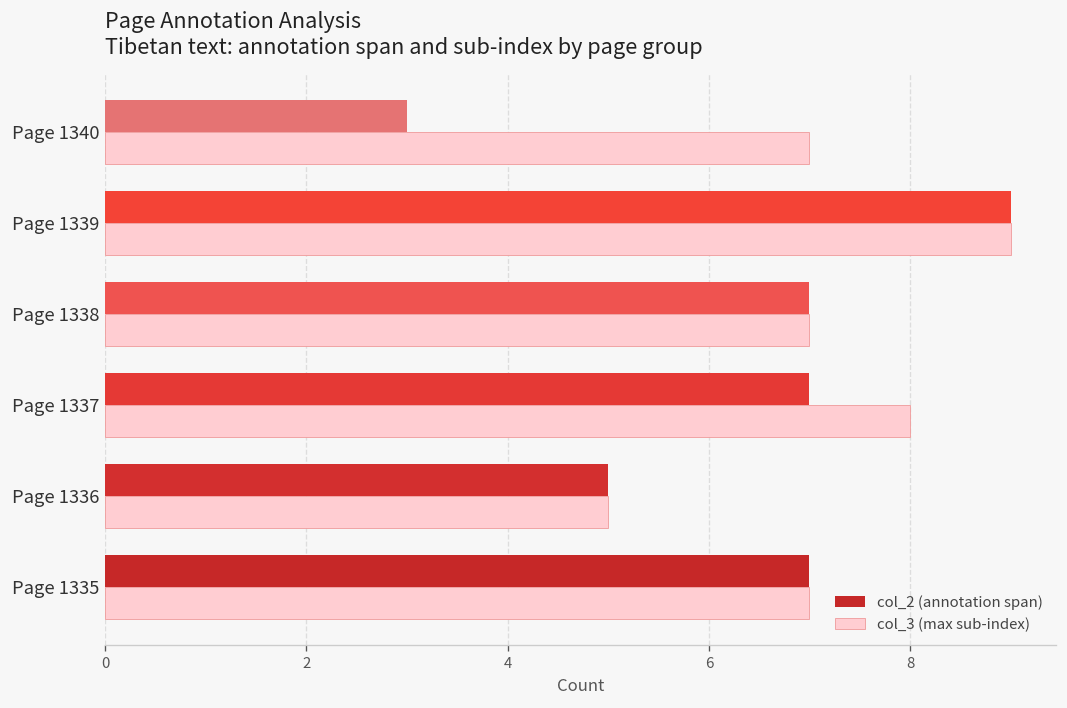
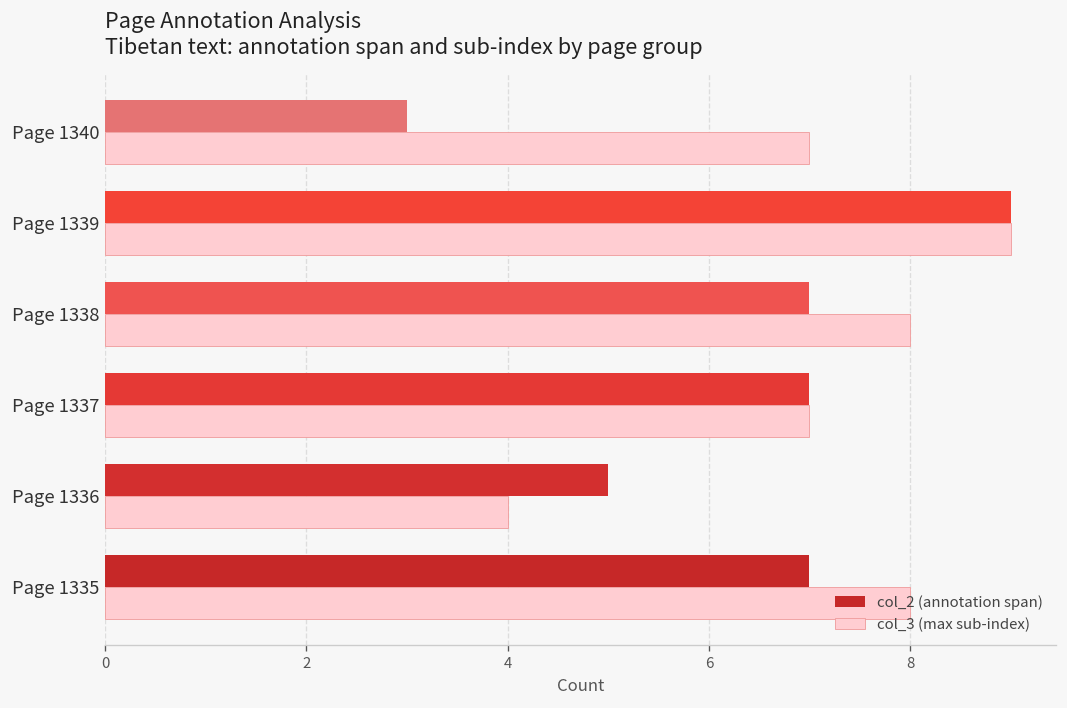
col_3 (max sub-index), Page 1338: 7 -> 8
col_3 (max sub-index), Page 1337: 8 -> 7
col_3 (max sub-index), Page 1336: 5 -> 4
col_3 (max sub-index), Page 1335: 7 -> 8
